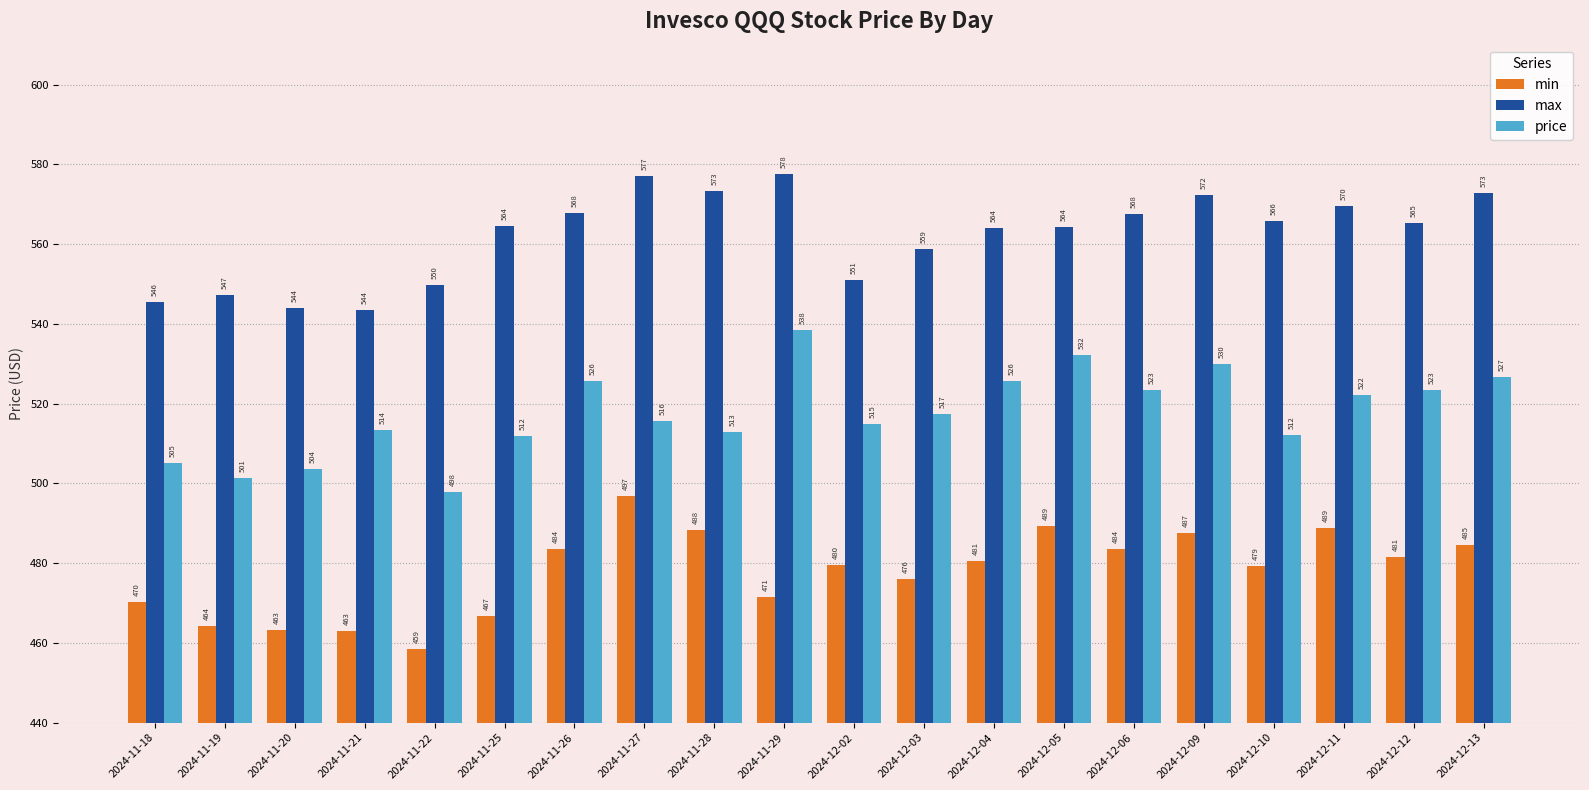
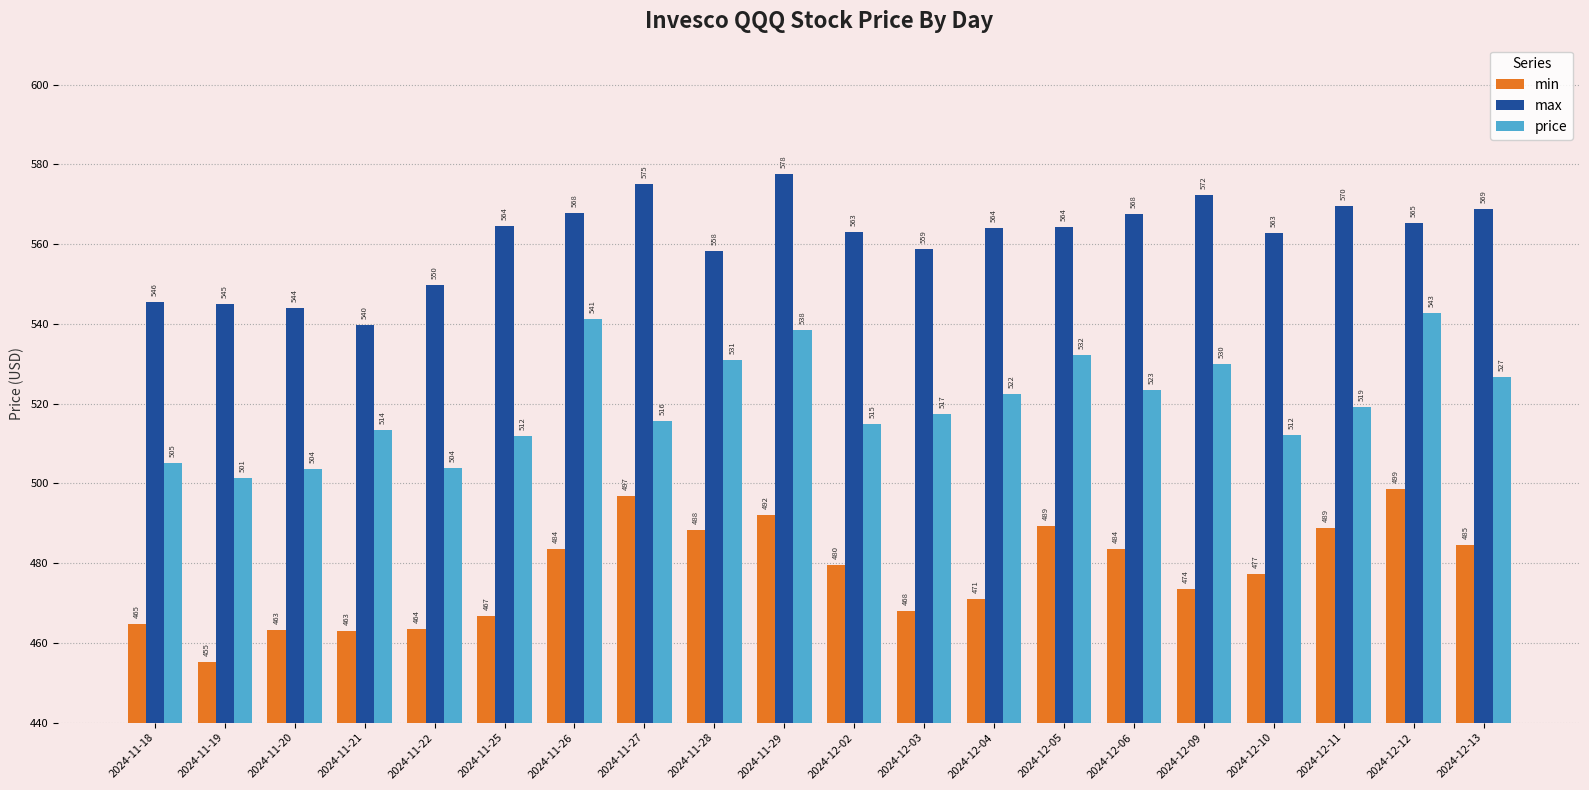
min, 2024-11-18: 470 -> 465
min, 2024-11-19: 464 -> 455
max, 2024-11-19: 547 -> 545
max, 2024-11-21: 544 -> 540
min, 2024-11-22: 459 -> 464
price, 2024-11-22: 498 -> 504
price, 2024-11-26: 526 -> 541
max, 2024-11-27: 577 -> 575
max, 2024-11-28: 573 -> 558
price, 2024-11-28: 513 -> 531
min, 2024-11-29: 471 -> 492
max, 2024-12-02: 551 -> 563
min, 2024-12-03: 476 -> 468
min, 2024-12-04: 481 -> 471
price, 2024-12-04: 526 -> 522
min, 2024-12-09: 487 -> 474
min, 2024-12-10: 479 -> 477
max, 2024-12-10: 566 -> 563
price, 2024-12-11: 522 -> 519
min, 2024-12-12: 481 -> 499
price, 2024-12-12: 523 -> 543
max, 2024-12-13: 573 -> 569
